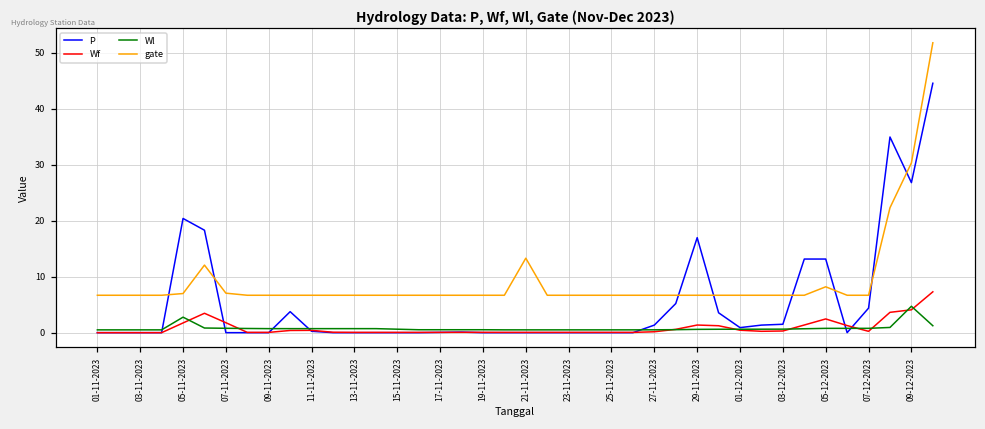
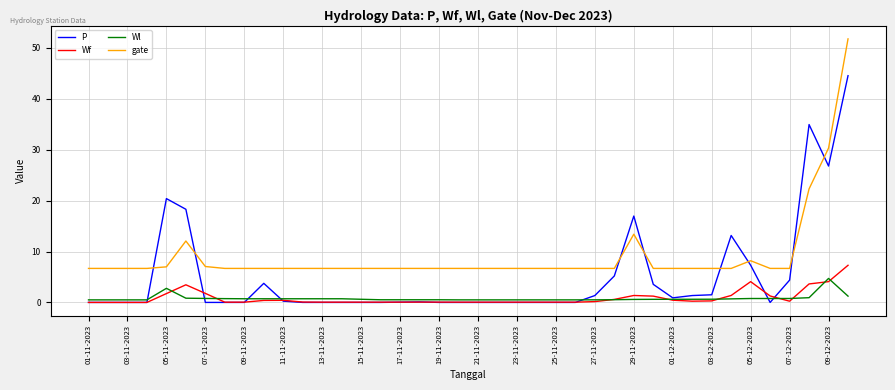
gate, 21-11-2023: 13 -> 7
gate, 29-11-2023: 7 -> 13
P, 05-12-2023: 13 -> 7
Wf, 05-12-2023: 2 -> 4
